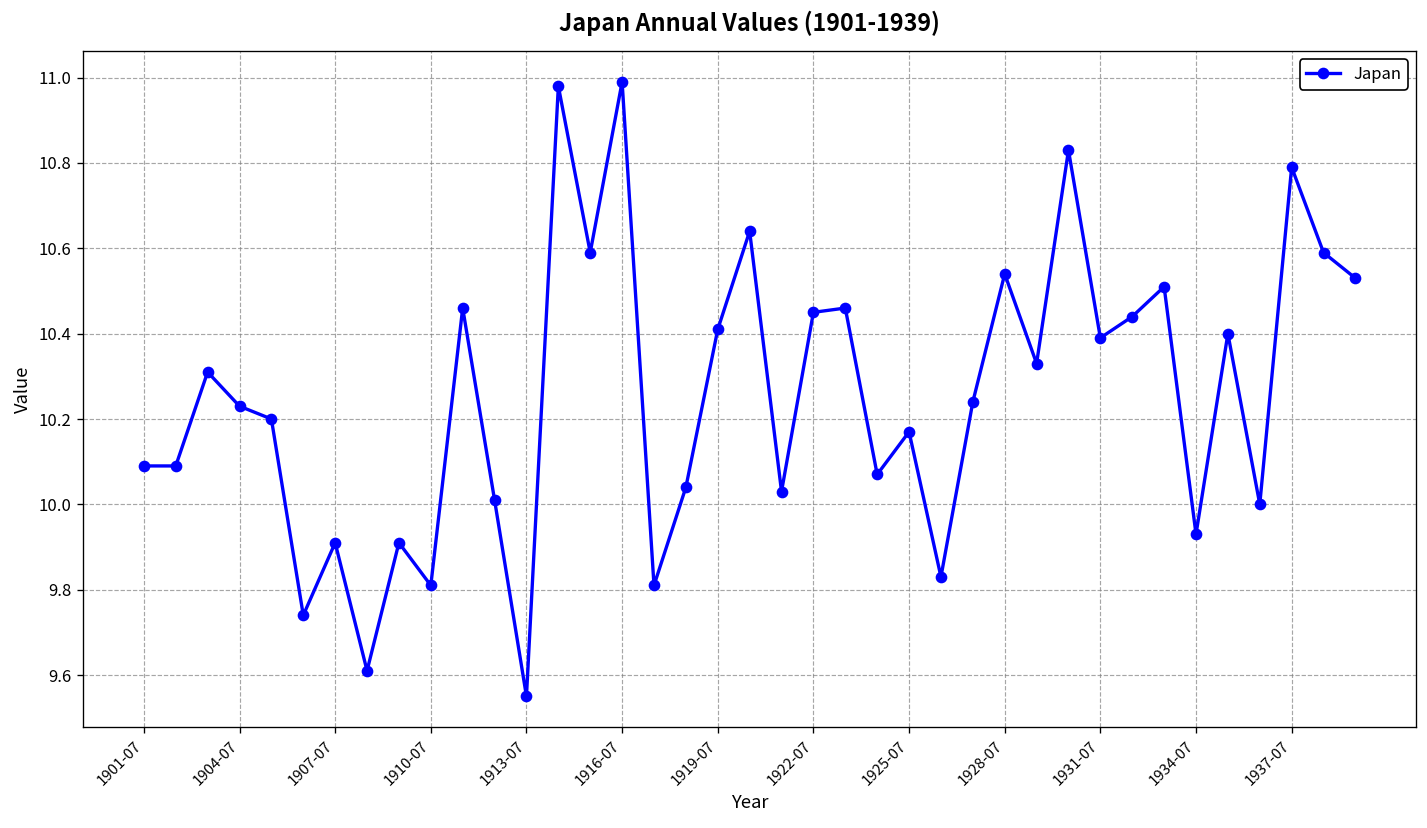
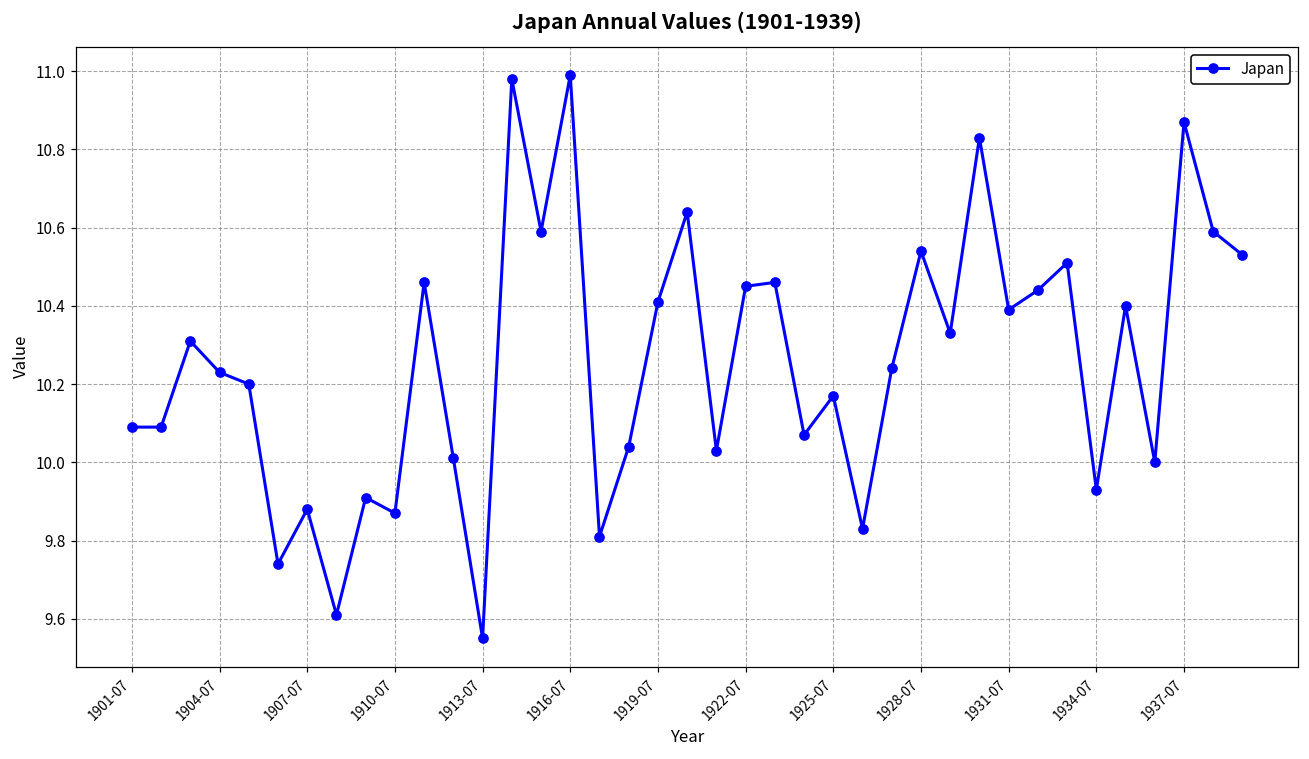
1907-07: 9.91 -> 9.88
1910-07: 9.81 -> 9.87
1937-07: 10.79 -> 10.87
